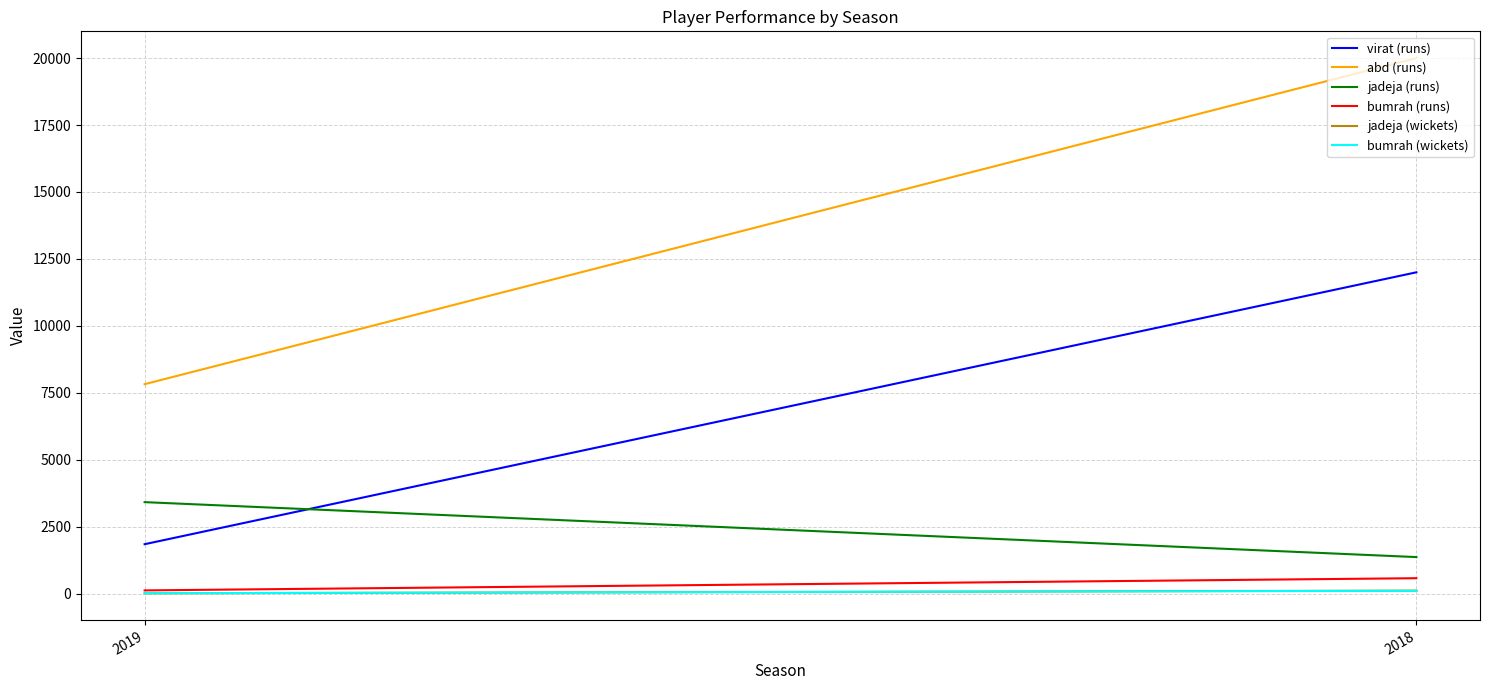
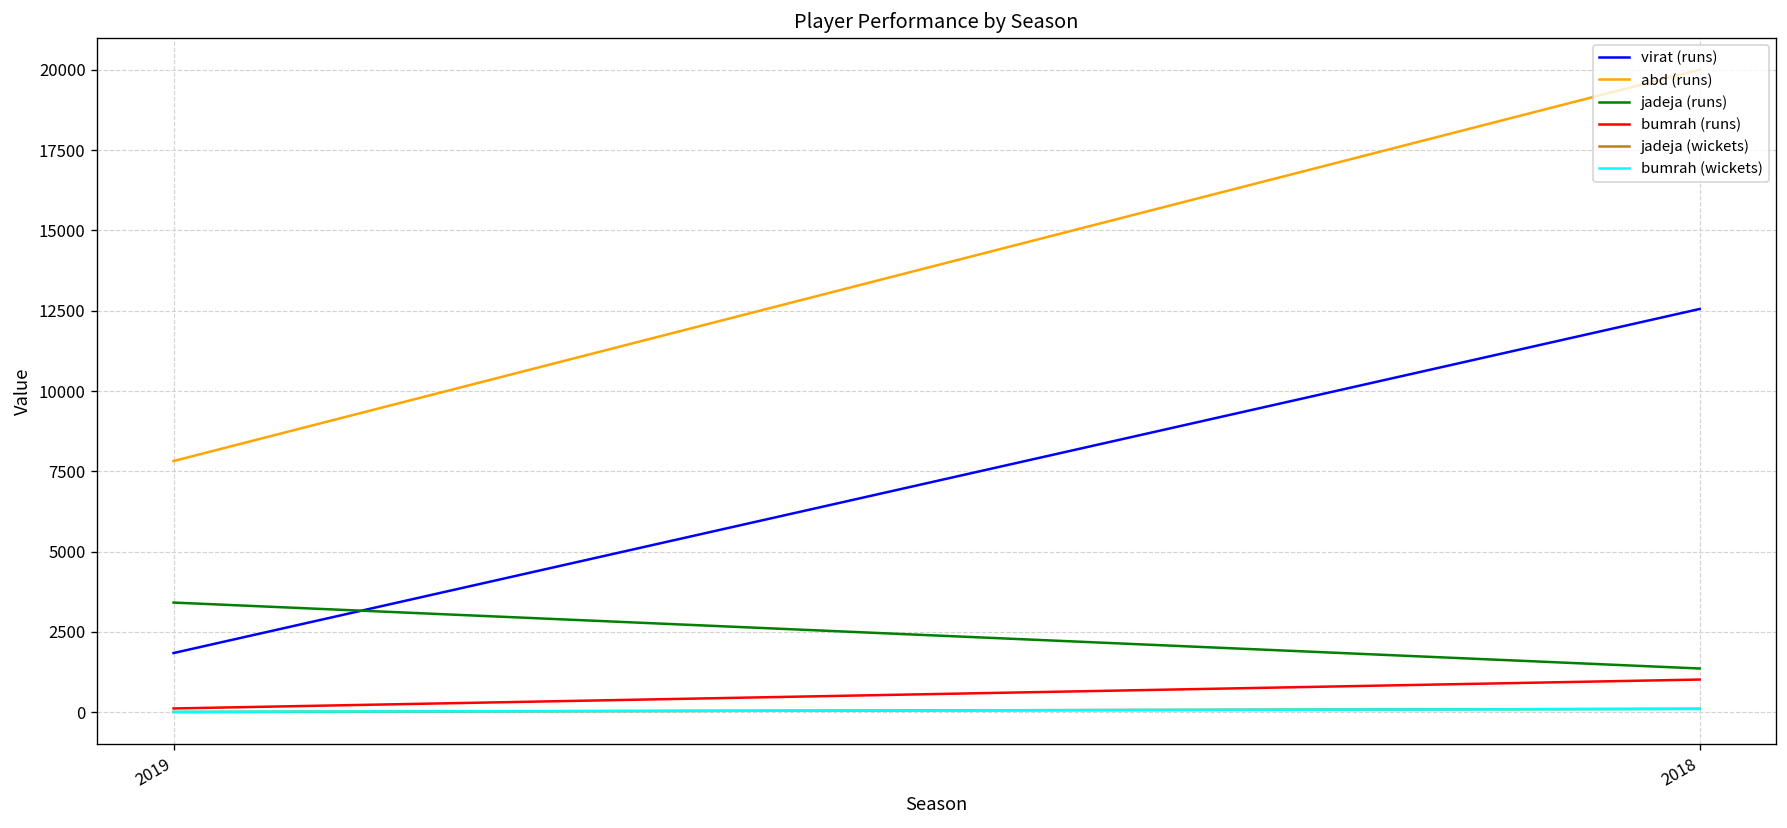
virat (runs), 2018: 12000 -> 12600
bumrah (runs), 2018: 600 -> 1000
